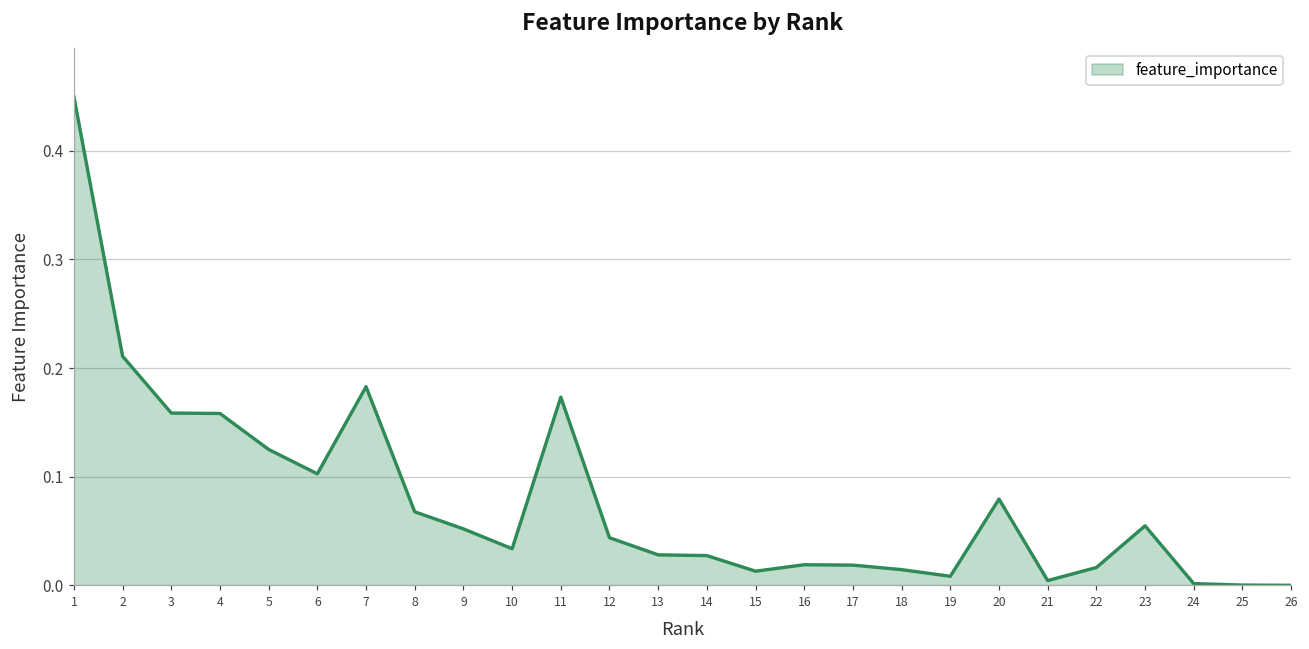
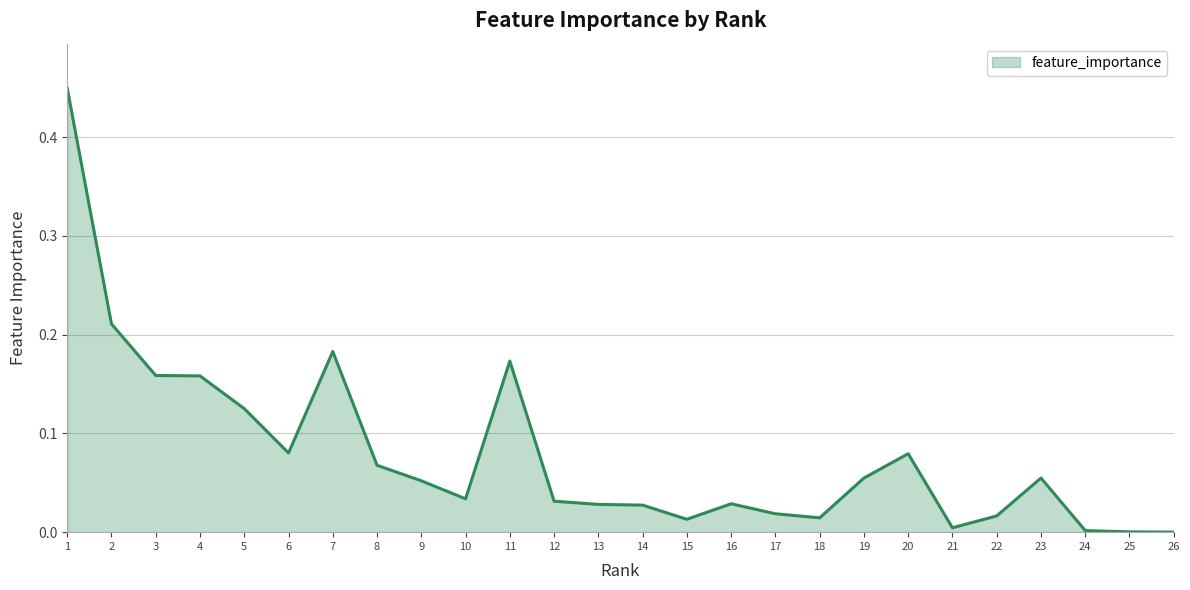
6: 0.10 -> 0.08
12: 0.04 -> 0.03
16: 0.02 -> 0.03
19: 0.01 -> 0.05
